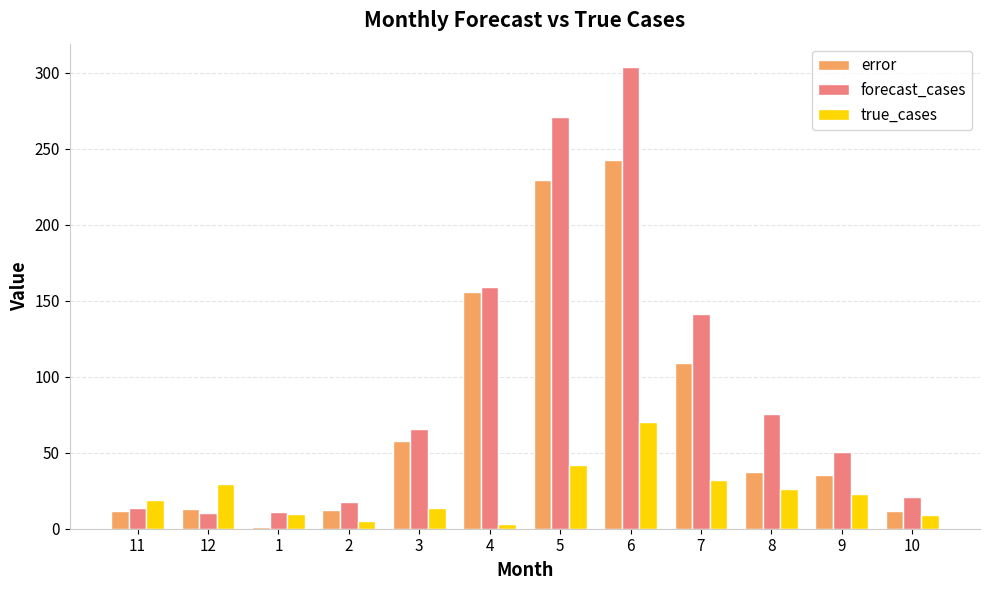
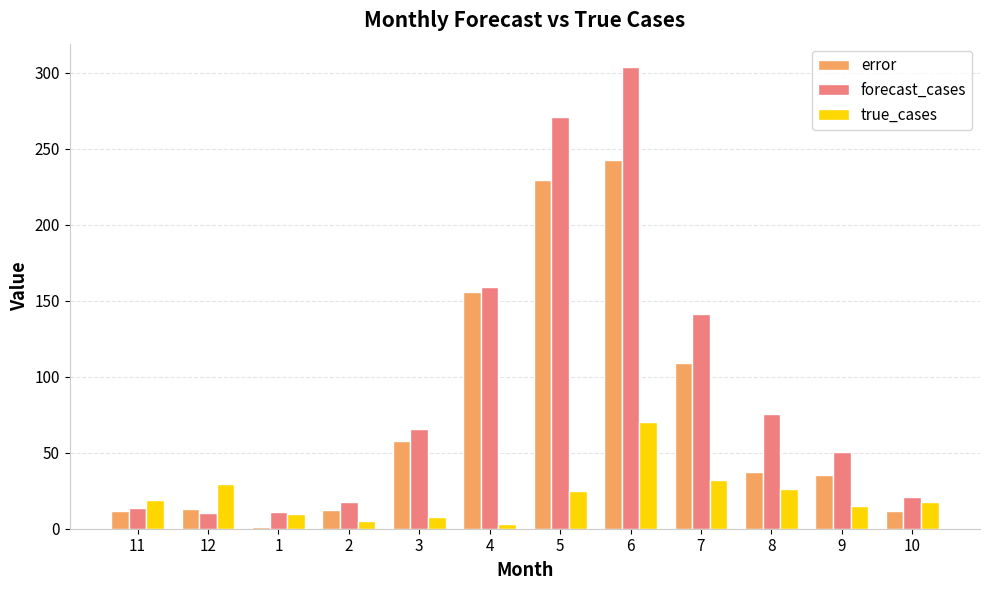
true_cases, 3: 13 -> 8
true_cases, 5: 42 -> 25
true_cases, 9: 23 -> 15
true_cases, 10: 9 -> 18
